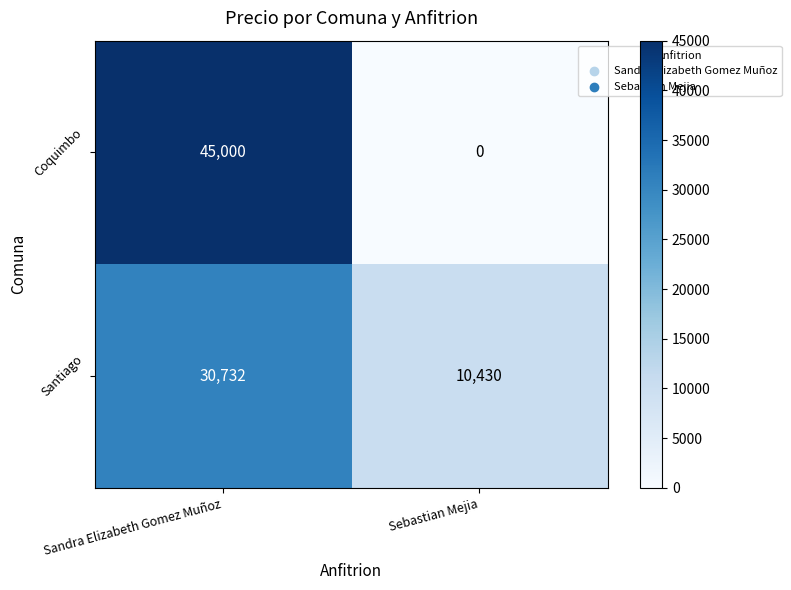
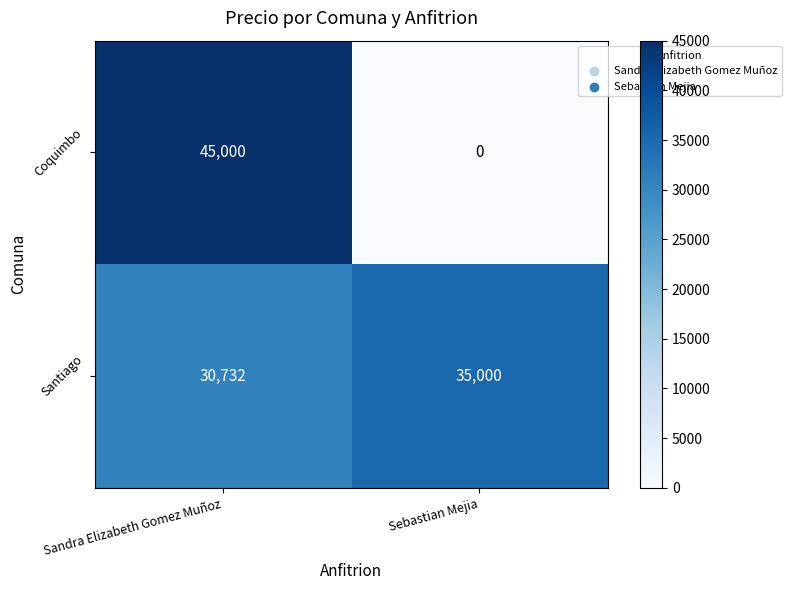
Santiago, Sebastian Mejia: 10,430 -> 35,000
